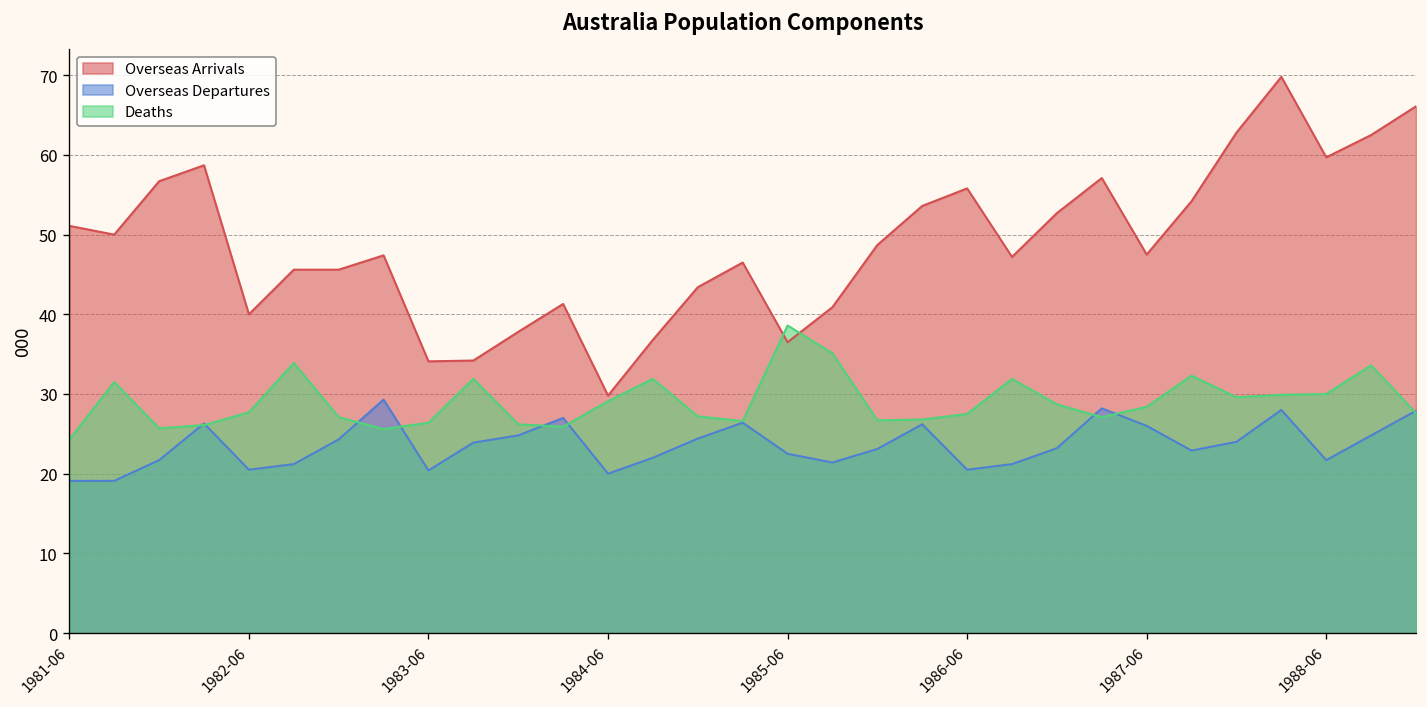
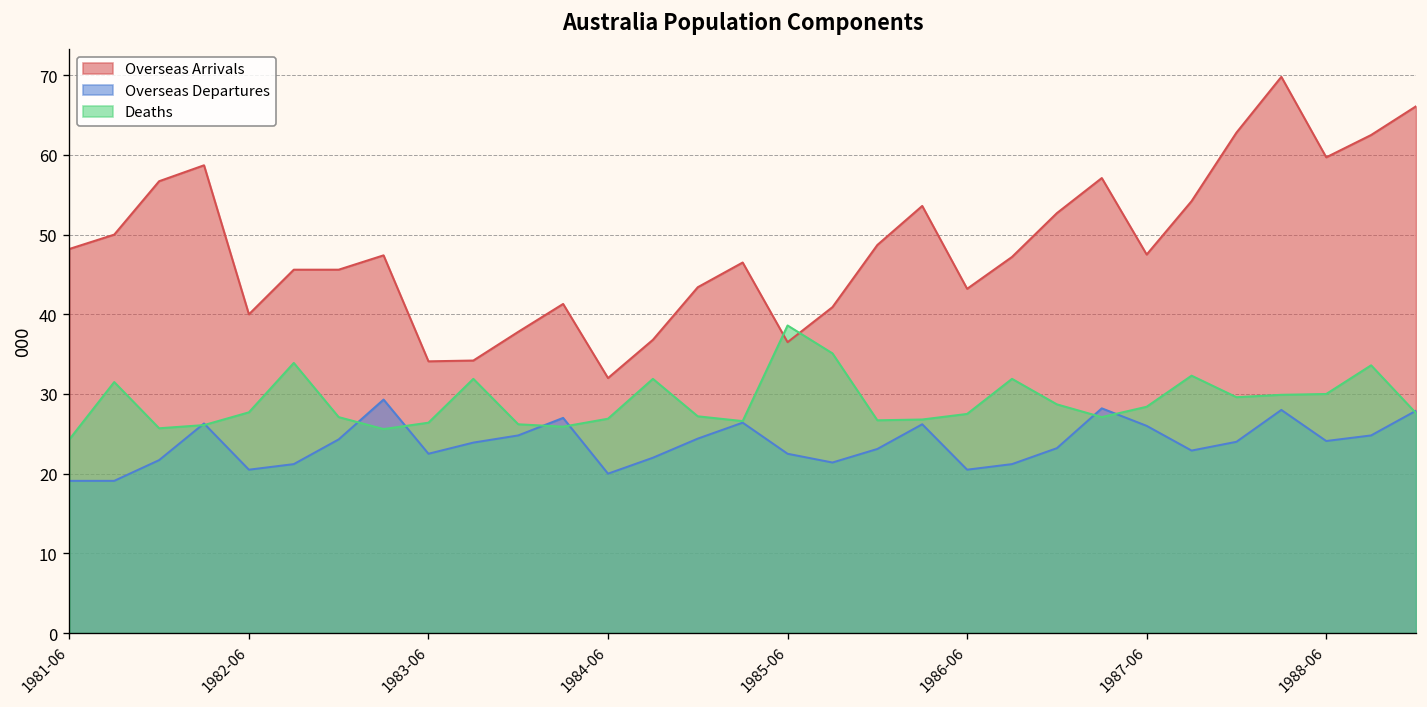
Overseas Arrivals, 1981-06: 51 -> 48
Overseas Departures, 1983-06: 20 -> 23
Overseas Arrivals, 1984-06: 30 -> 32
Deaths, 1984-06: 29 -> 27
Overseas Arrivals, 1986-06: 56 -> 43
Overseas Departures, 1988-06: 22 -> 24
